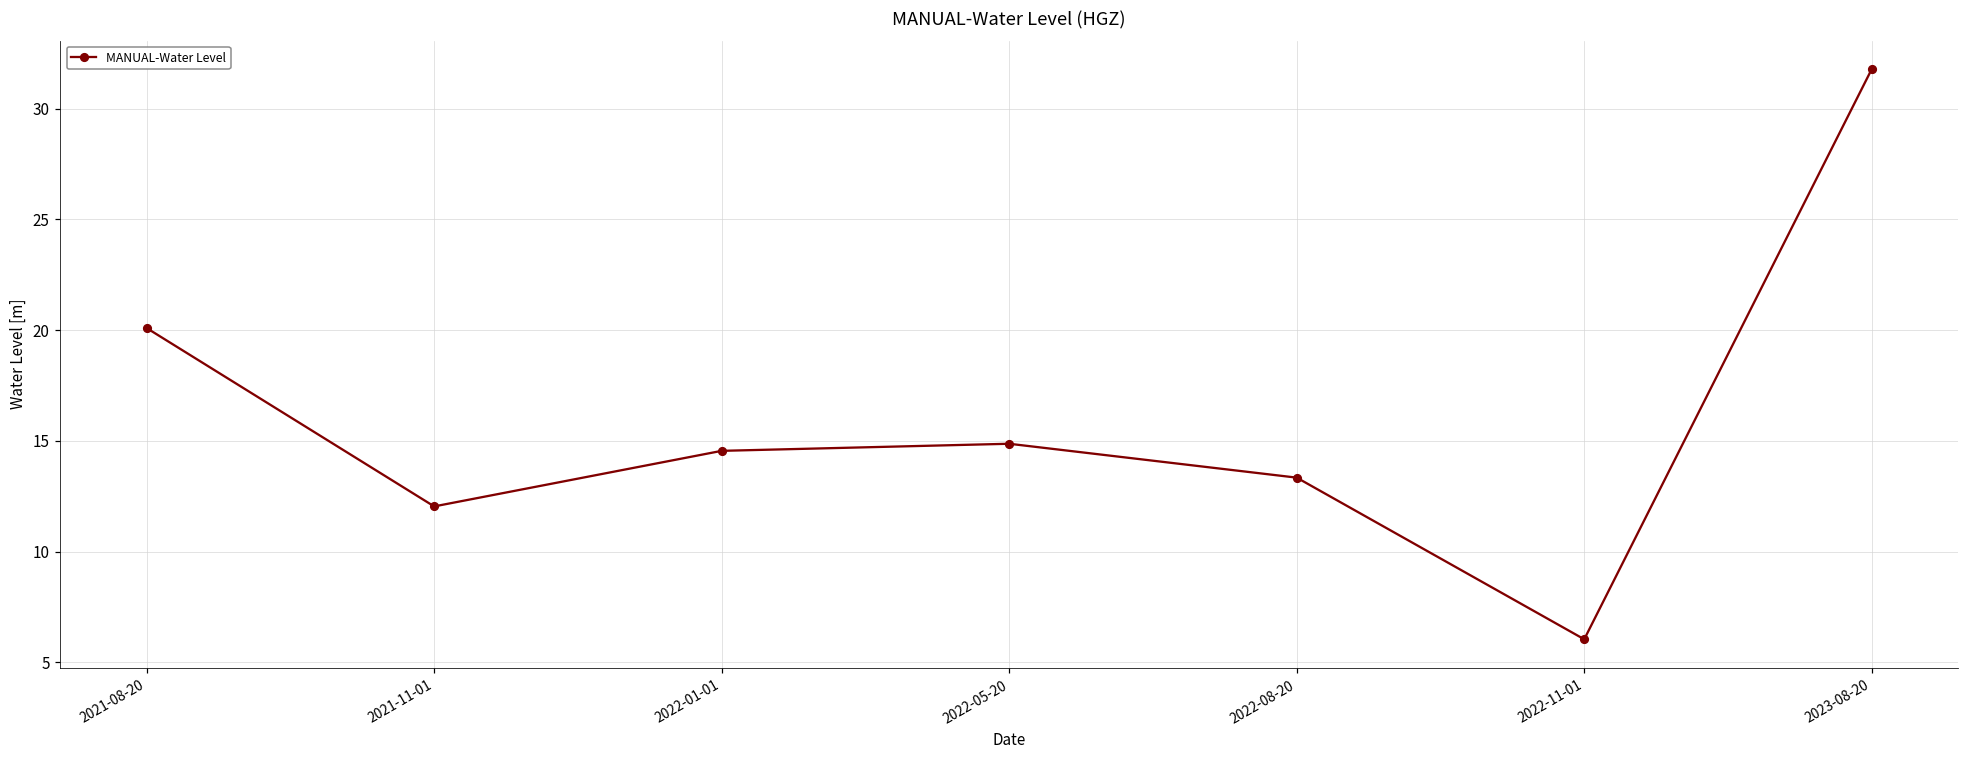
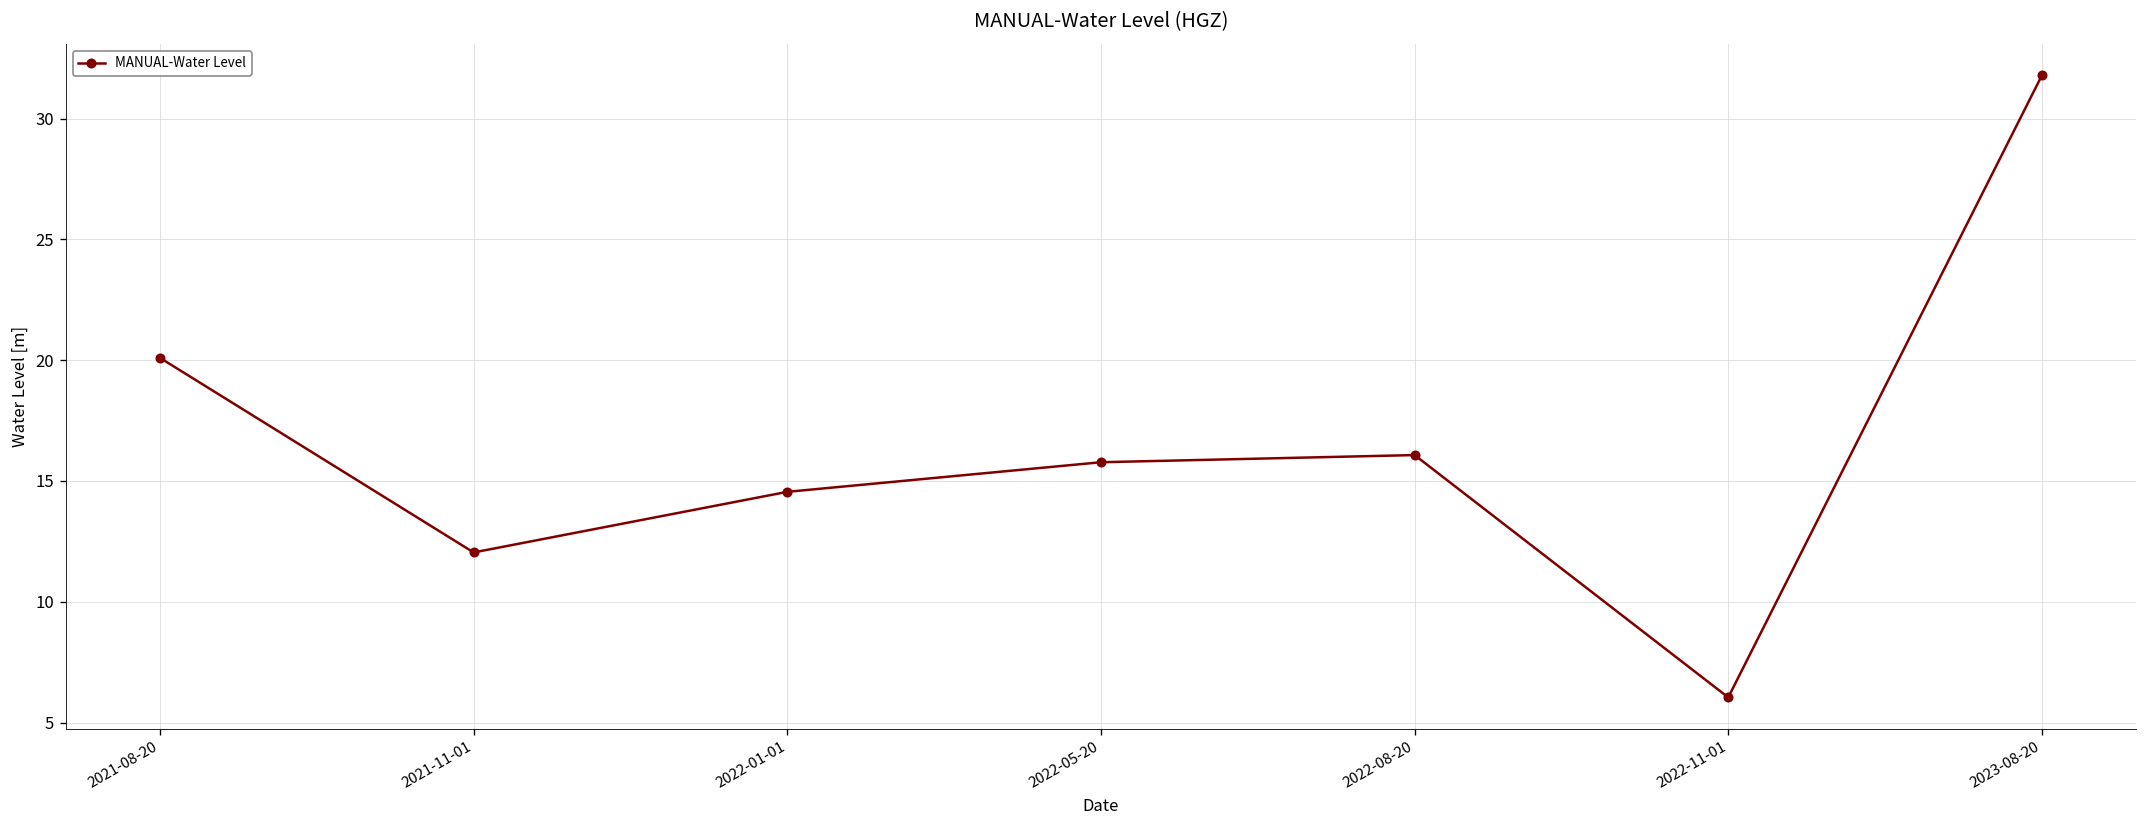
2022-05-20: 14.9 -> 15.8
2022-08-20: 13.3 -> 16.1
